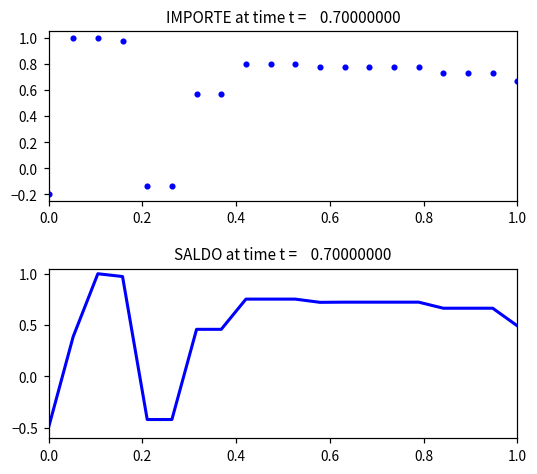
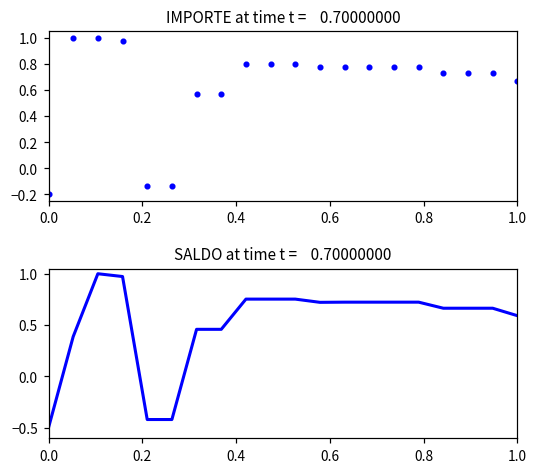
SALDO at time t = 0.70000000, 1.0: 0.5 -> 0.6
